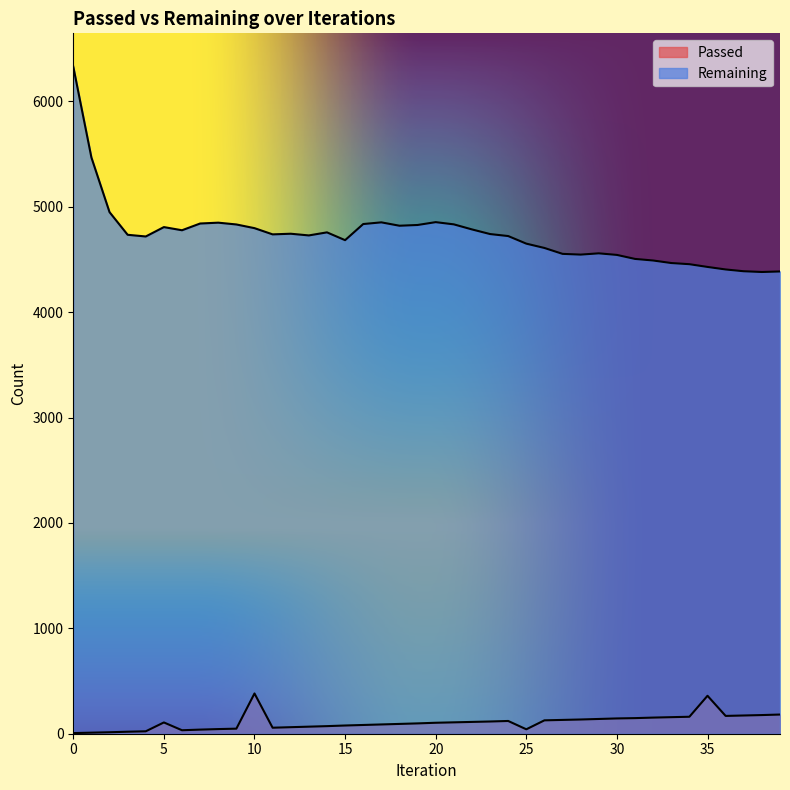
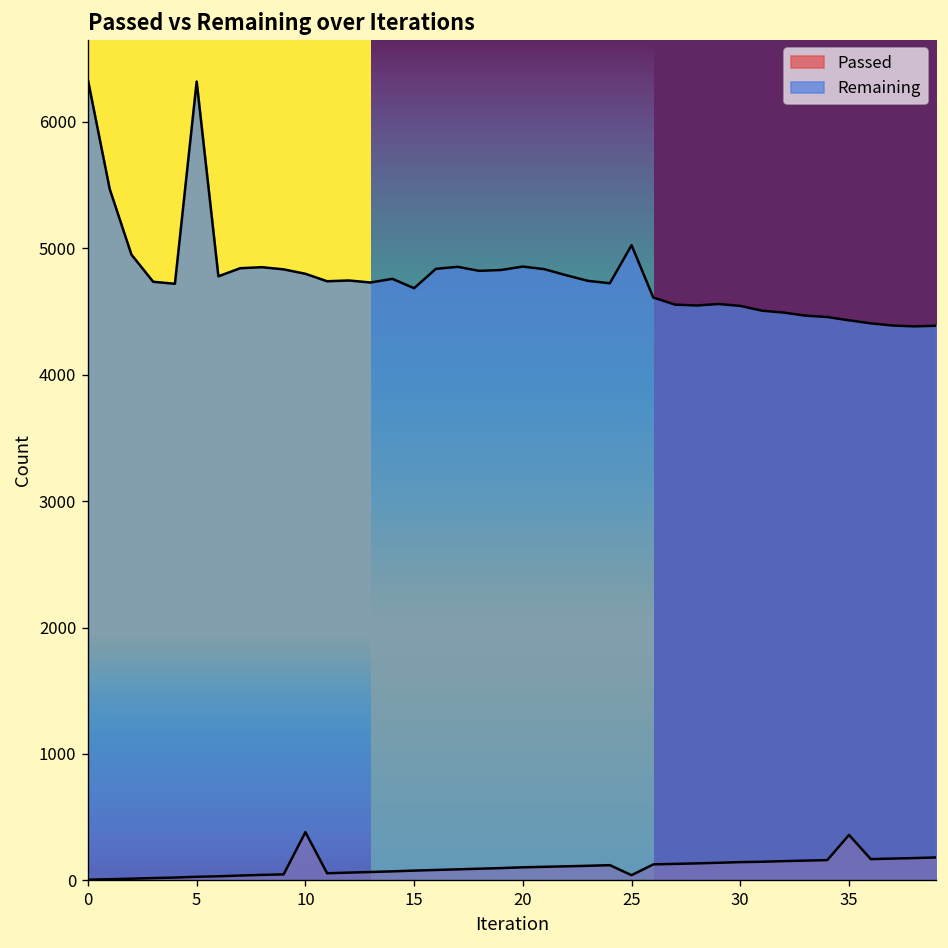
Passed, 5: 110 -> 30
Remaining, 5: 4810 -> 6320
Remaining, 25: 4650 -> 5020
